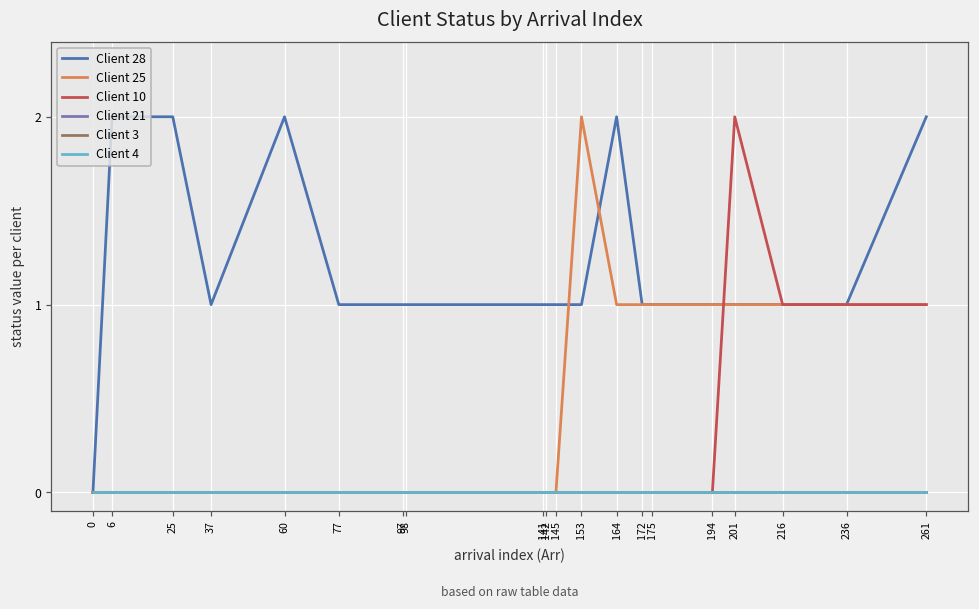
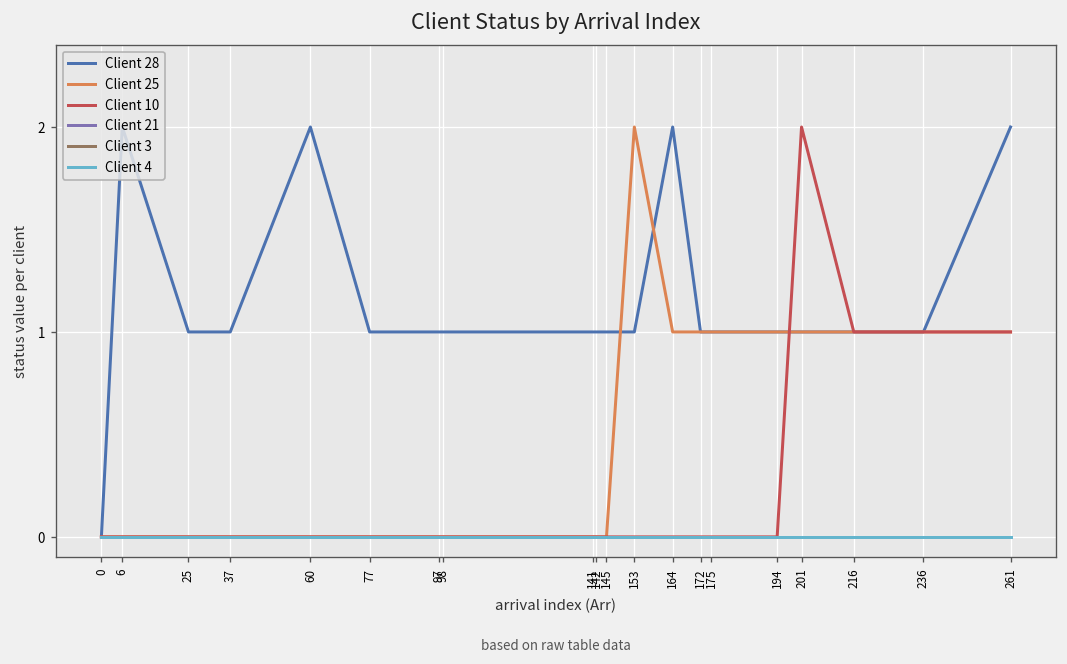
Client 28, 25: 2 -> 1
